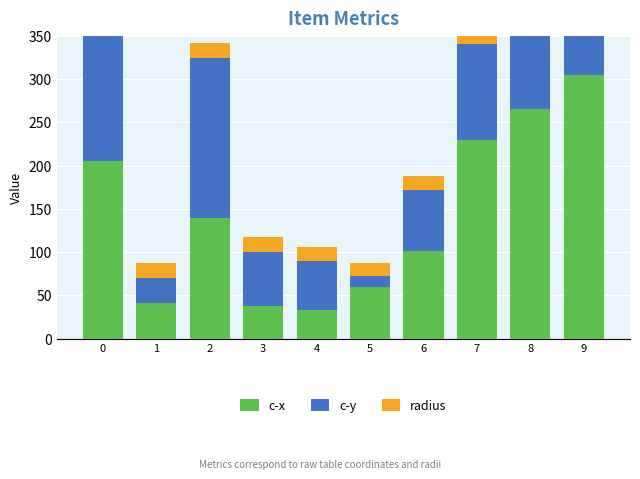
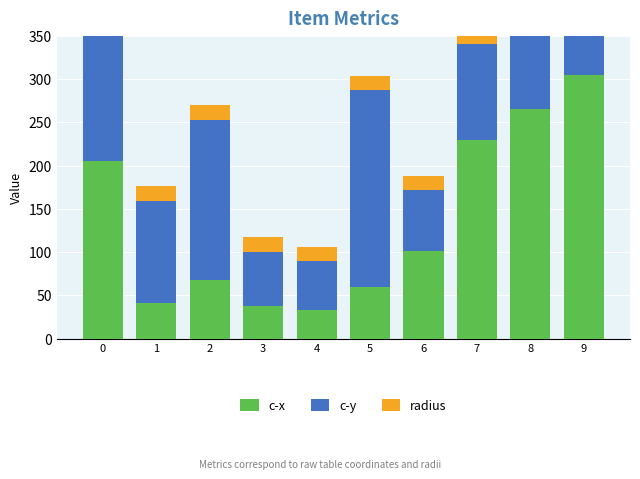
c-y, 1: 30 -> 120
c-x, 2: 140 -> 70
c-y, 5: 10 -> 230
